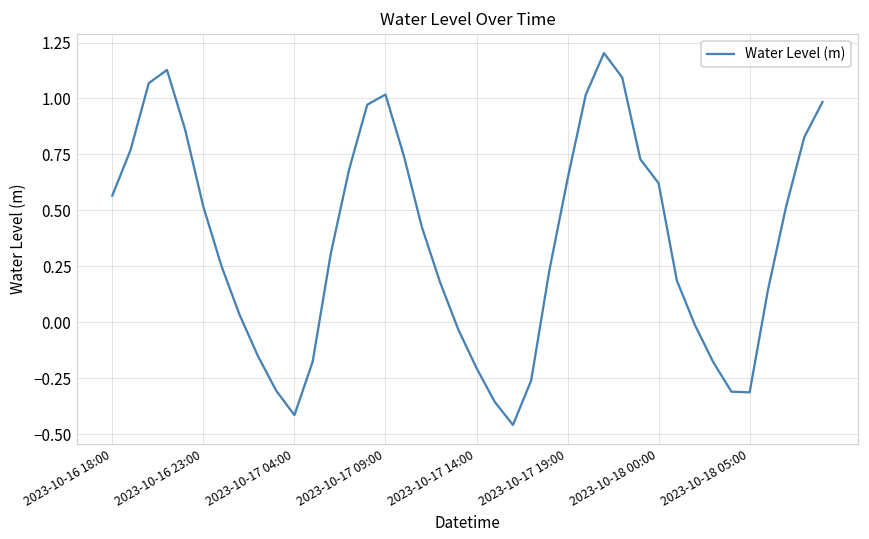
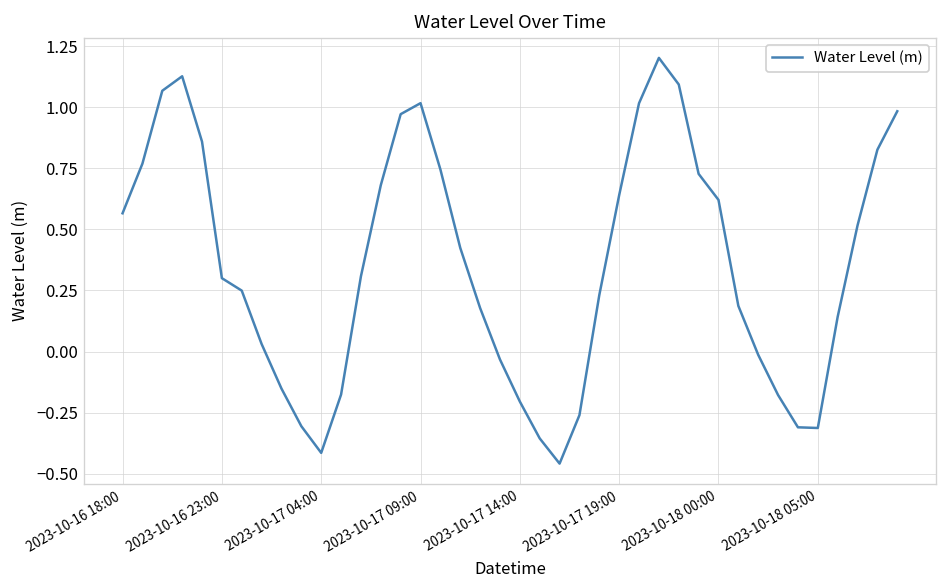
2023-10-16 23:00: 0.52 -> 0.30
